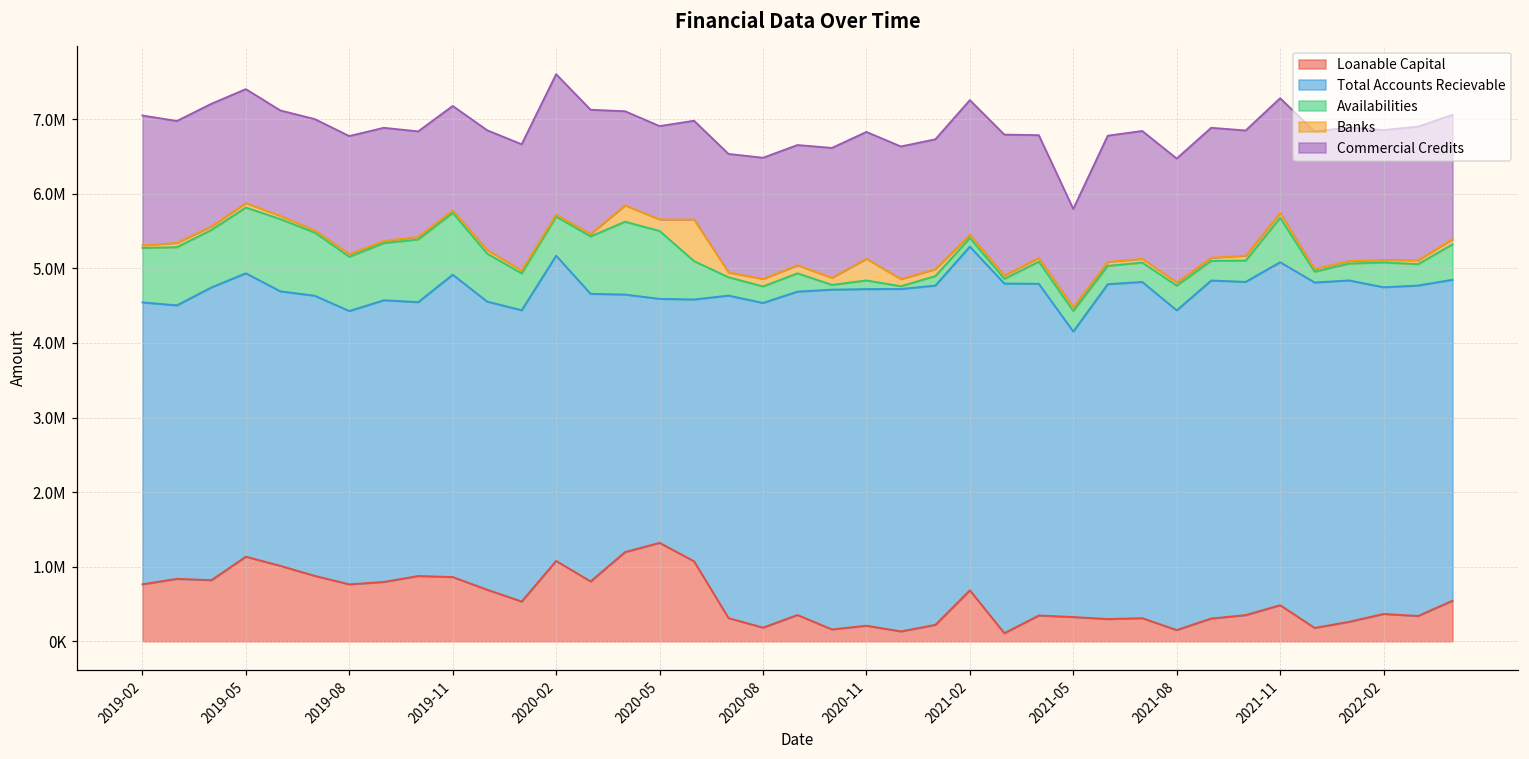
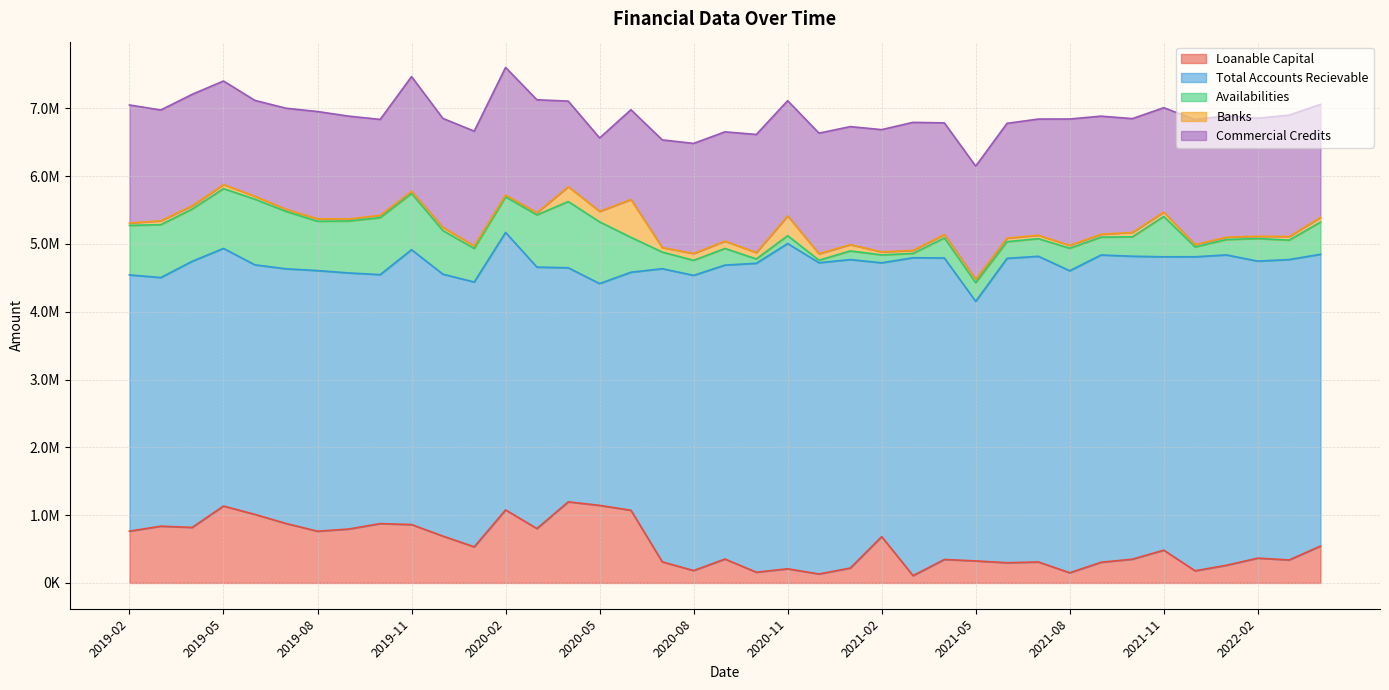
Total Accounts Recievable, 2019-08: 3700000 -> 3800000
Commercial Credits, 2019-11: 1400000 -> 1700000
Loanable Capital, 2020-05: 1300000 -> 1100000
Commercial Credits, 2020-05: 1300000 -> 1100000
Total Accounts Recievable, 2020-11: 4500000 -> 4800000
Total Accounts Recievable, 2021-02: 4600000 -> 4000000
Commercial Credits, 2021-05: 1300000 -> 1700000
Total Accounts Recievable, 2021-08: 4300000 -> 4500000
Commercial Credits, 2021-08: 1700000 -> 1900000
Total Accounts Recievable, 2021-11: 4600000 -> 4300000
